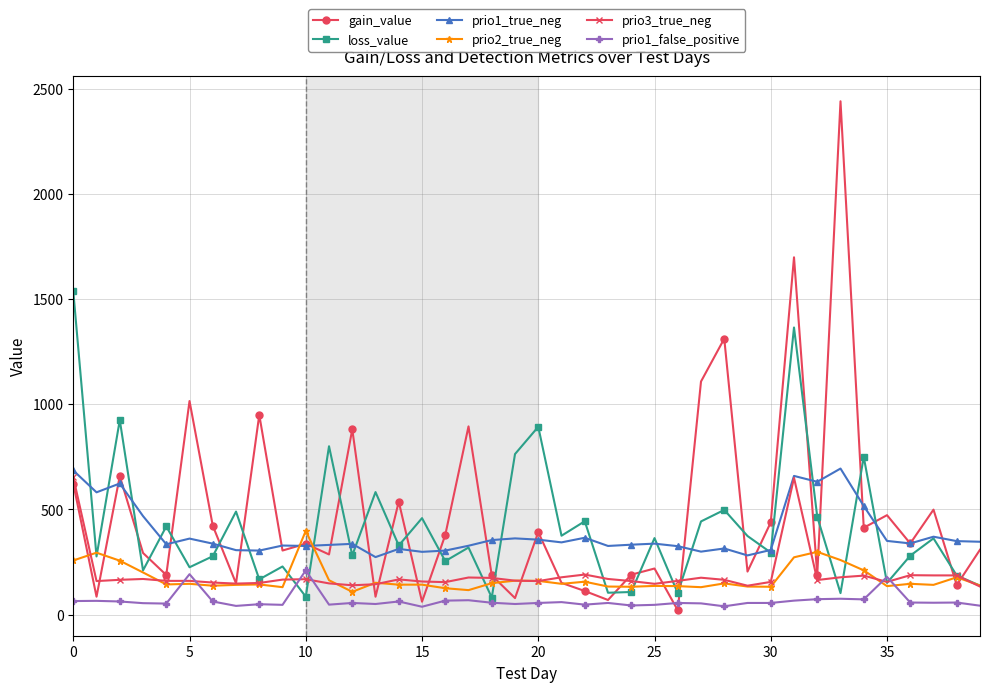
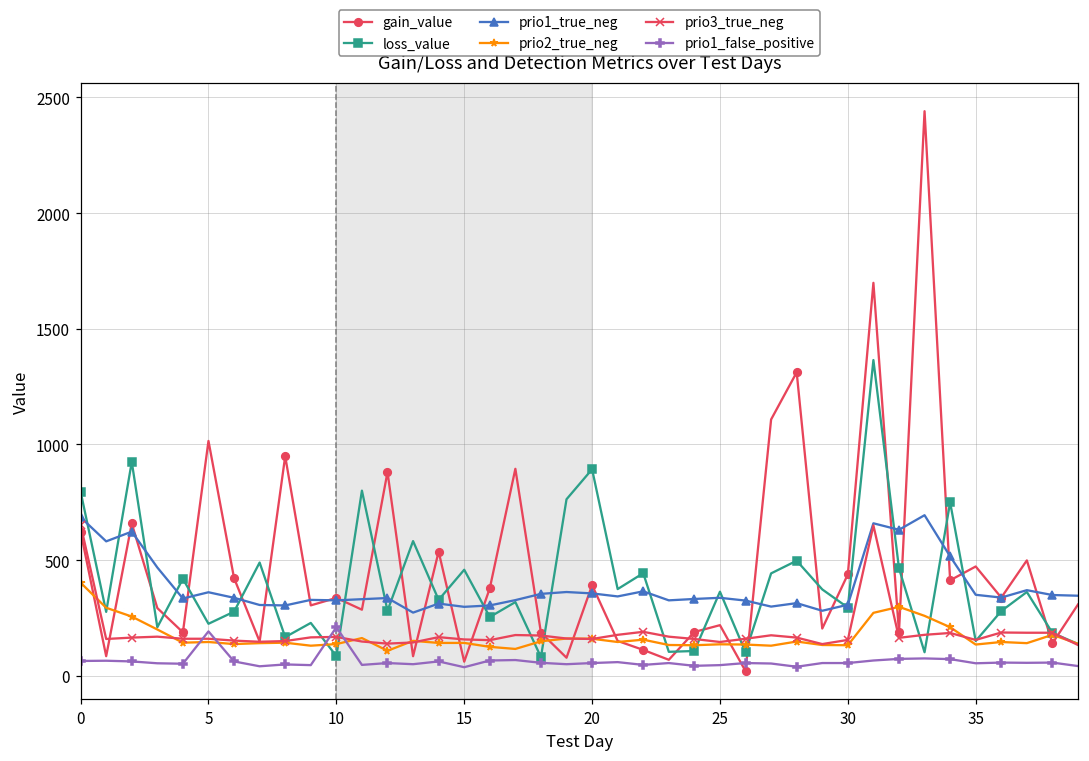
loss_value, 0: 1540 -> 800
prio2_true_neg, 0: 260 -> 400
prio2_true_neg, 10: 400 -> 140
prio1_false_positive, 35: 180 -> 50
